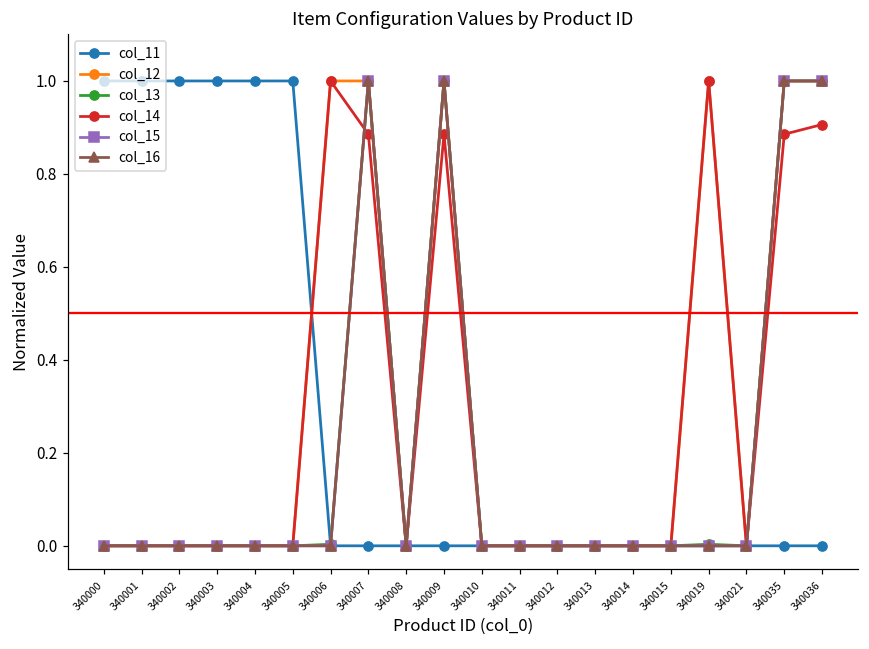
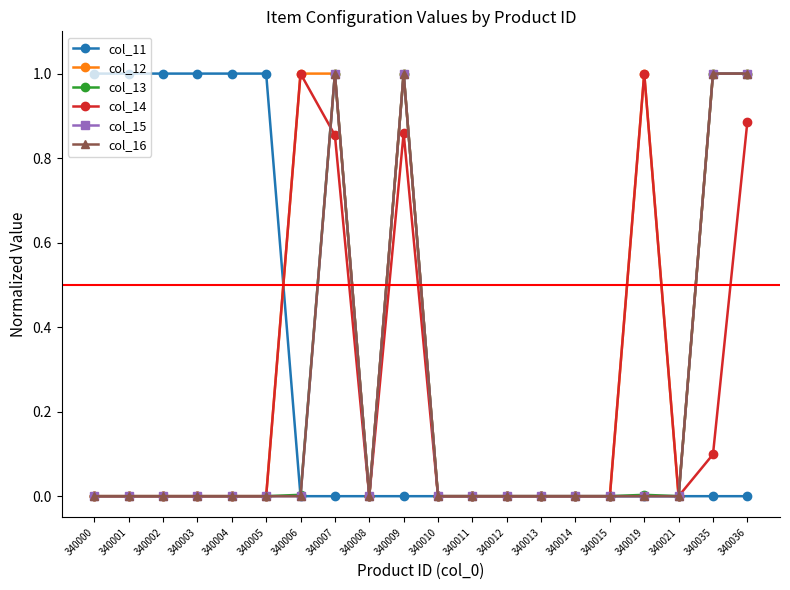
col_14, 340007: 0.89 -> 0.85
col_14, 340009: 0.89 -> 0.86
col_14, 340035: 0.89 -> 0.10
col_14, 340036: 0.91 -> 0.89
